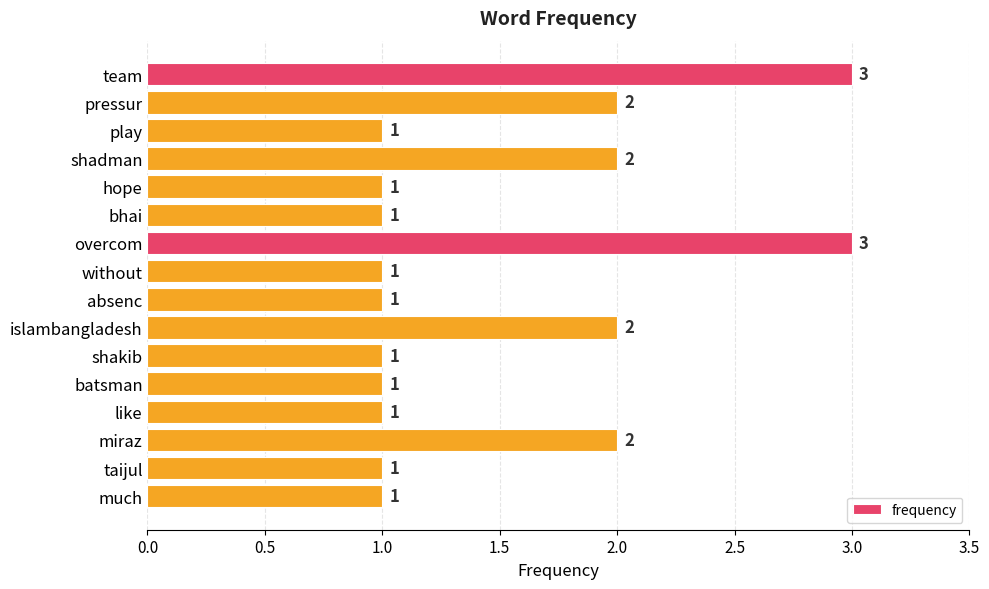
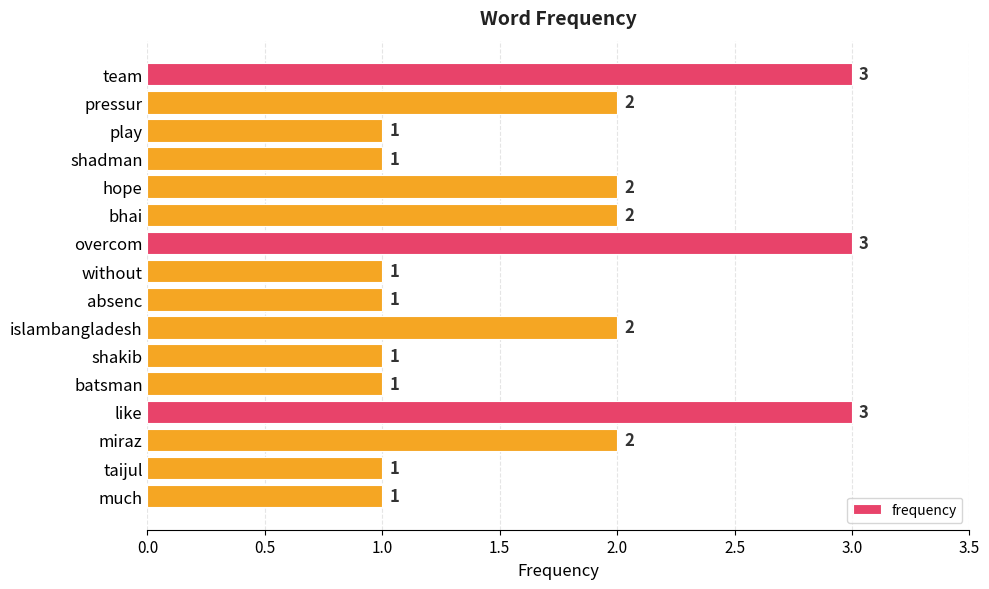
shadman: 2 -> 1
hope: 1 -> 2
bhai: 1 -> 2
like: 1 -> 3
